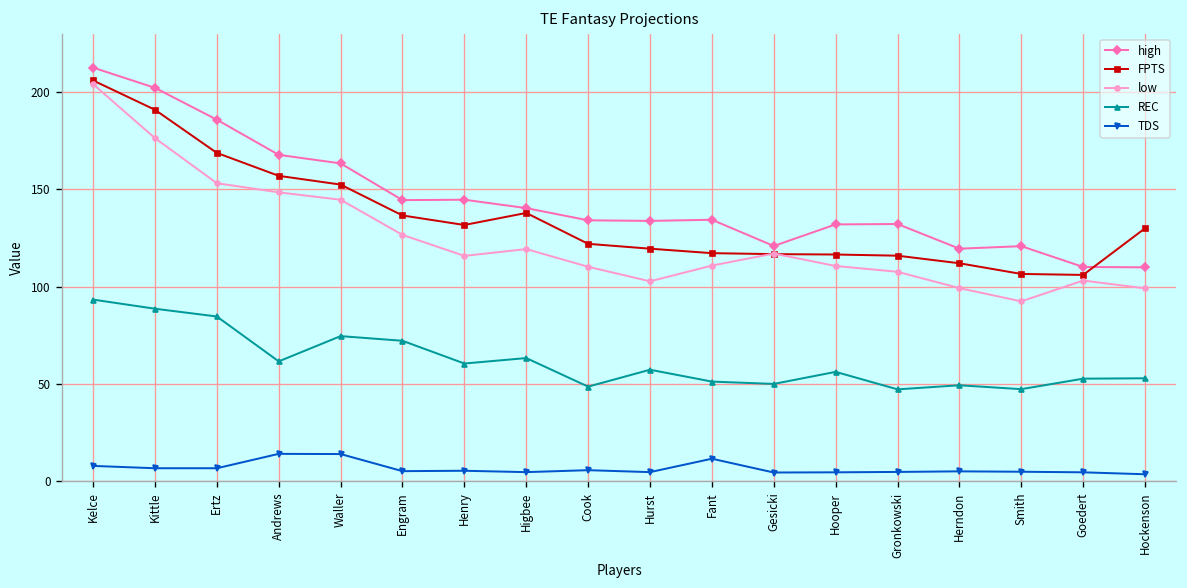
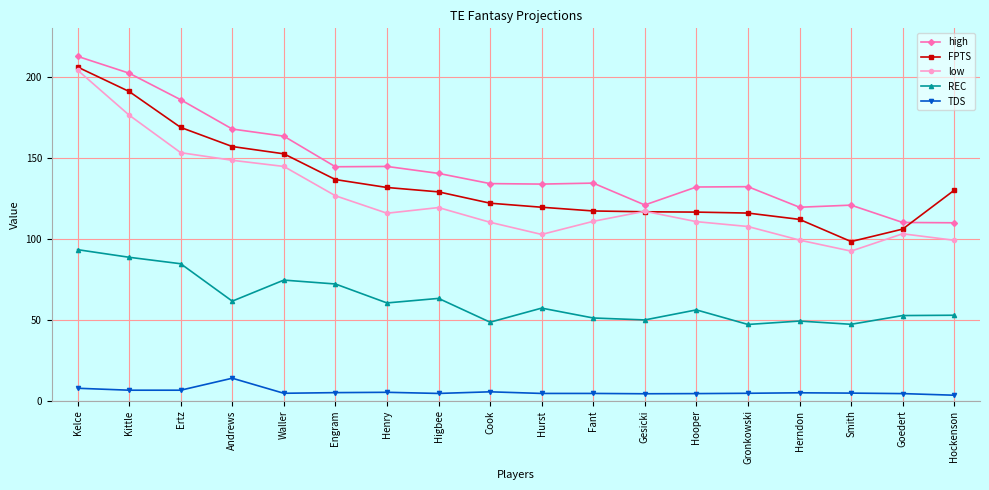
TDS, Waller: 14 -> 5
FPTS, Higbee: 138 -> 129
TDS, Fant: 11 -> 5
FPTS, Smith: 107 -> 98
